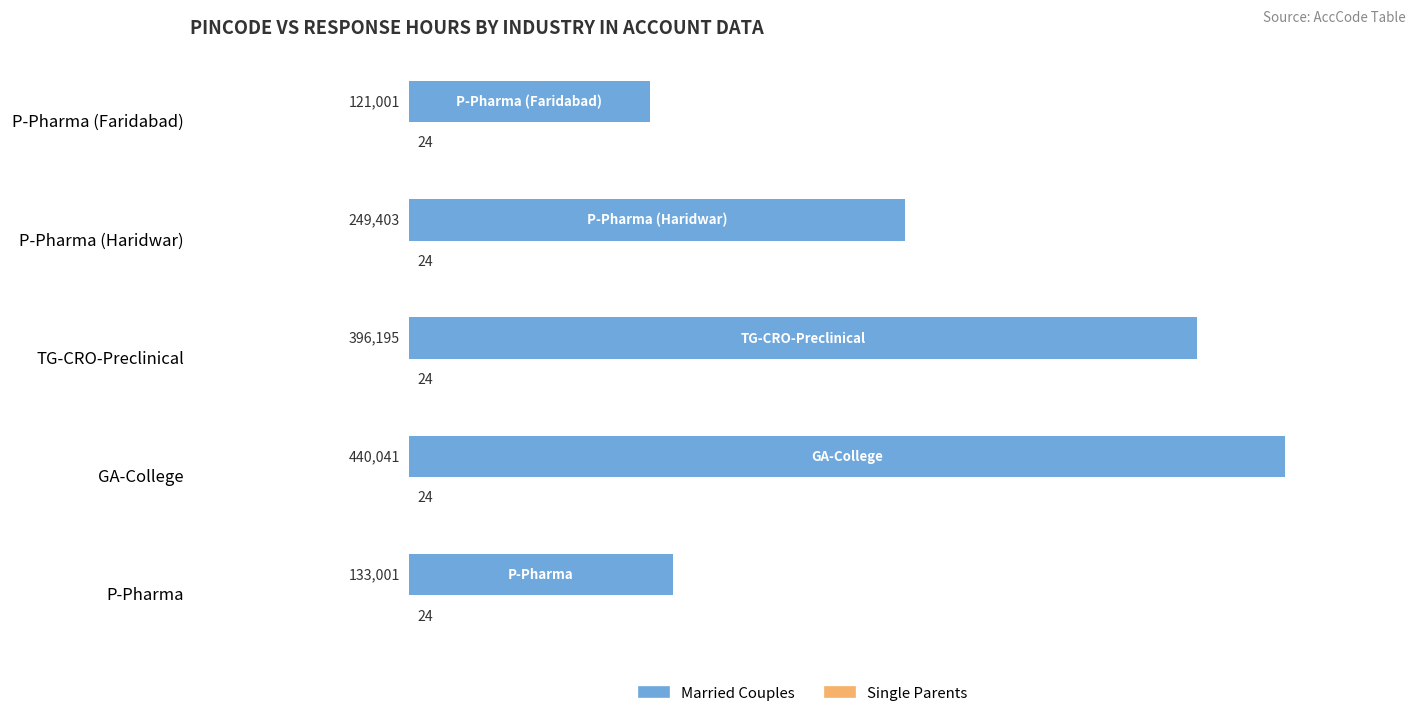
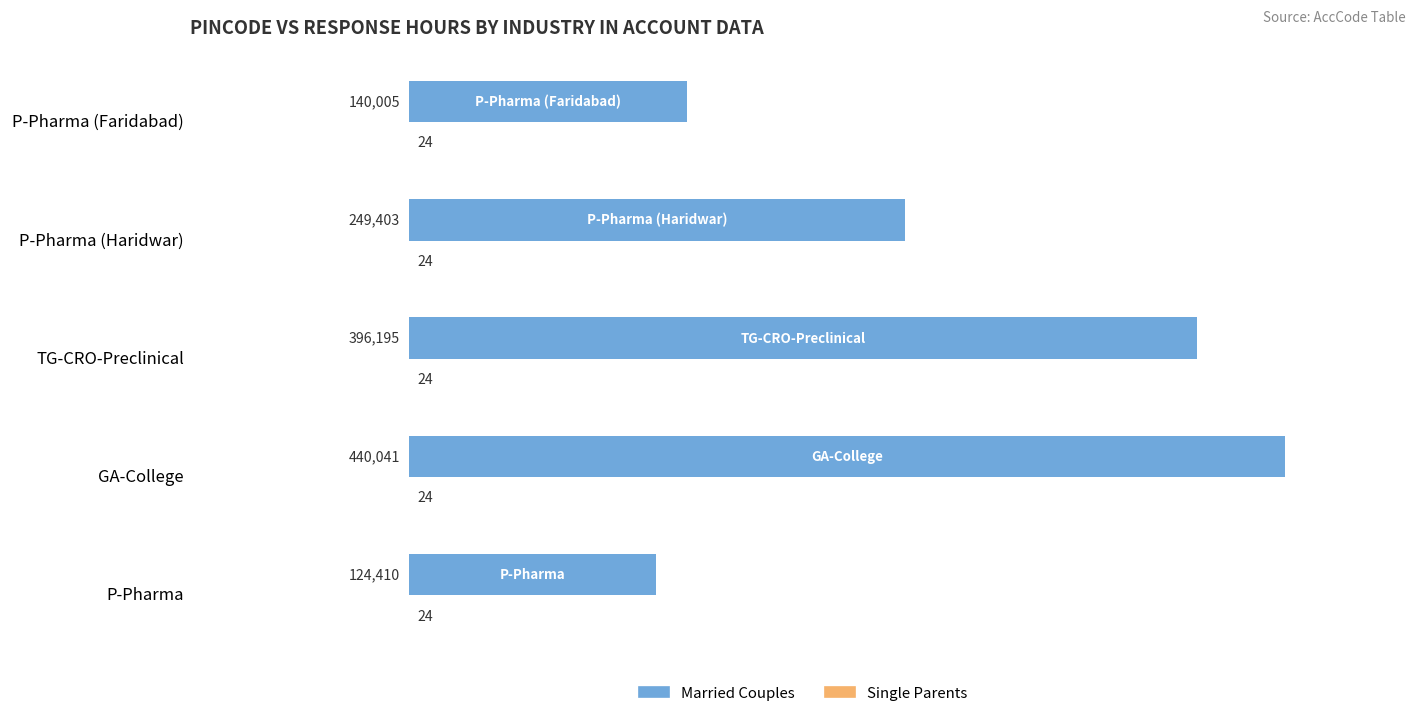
Married Couples, P-Pharma (Faridabad): 121,001 -> 140,005
Married Couples, P-Pharma: 133,001 -> 124,410
